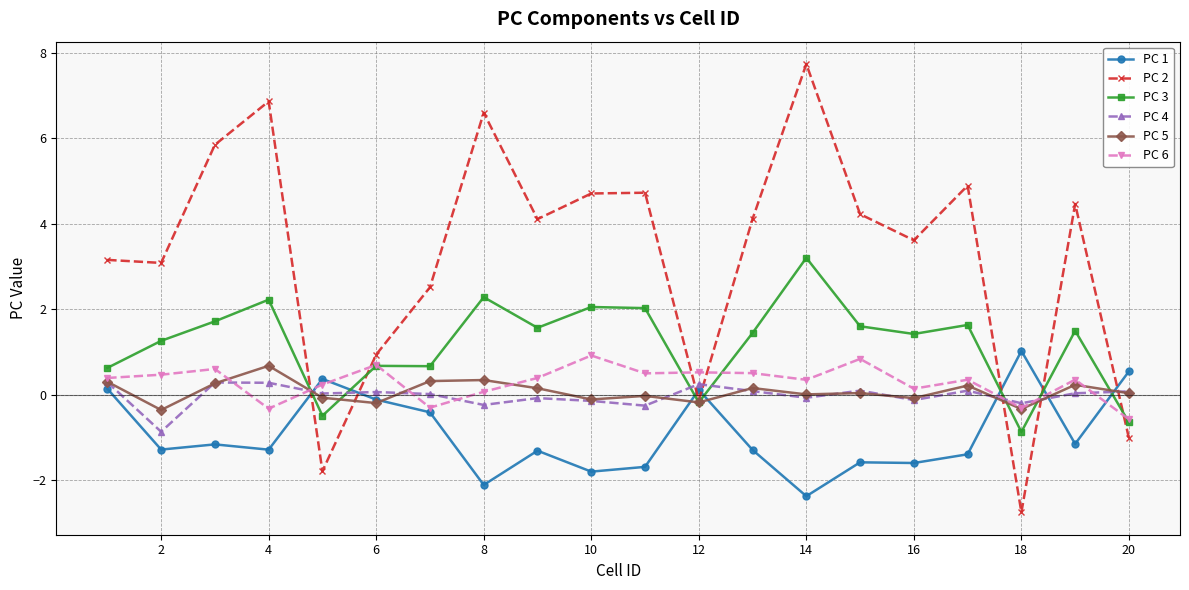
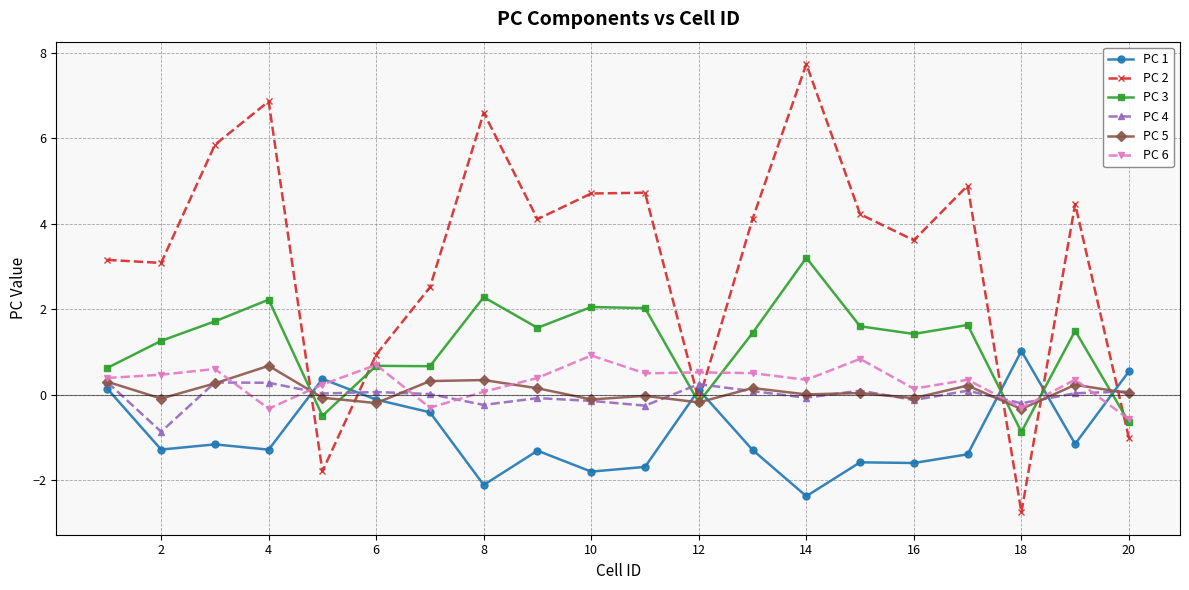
PC 5, 2: -0.4 -> -0.1
